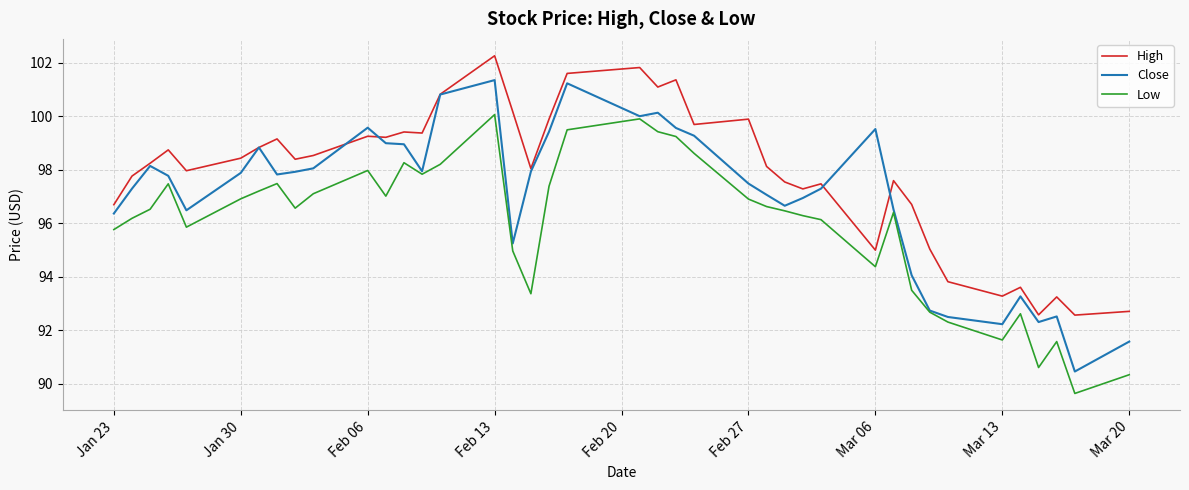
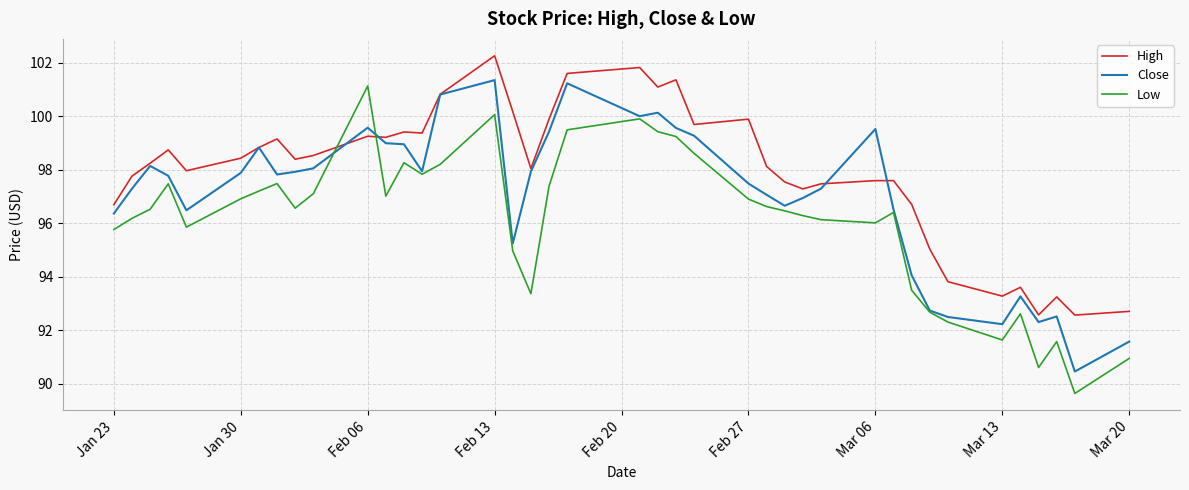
Low, Feb 06: 98.0 -> 101.1
High, Mar 06: 95.0 -> 97.6
Low, Mar 06: 94.4 -> 96.0
Low, Mar 20: 90.3 -> 91.0
